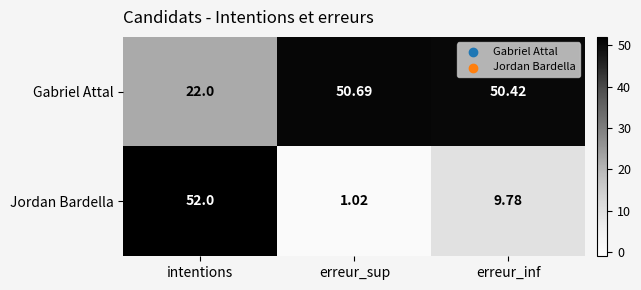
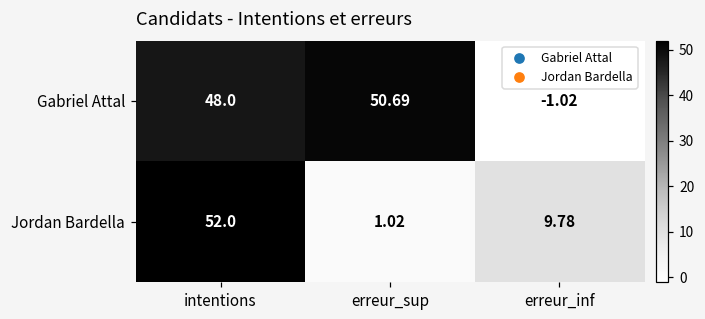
Gabriel Attal, intentions: 22.0 -> 48.0
Gabriel Attal, erreur_inf: 50.42 -> -1.02
